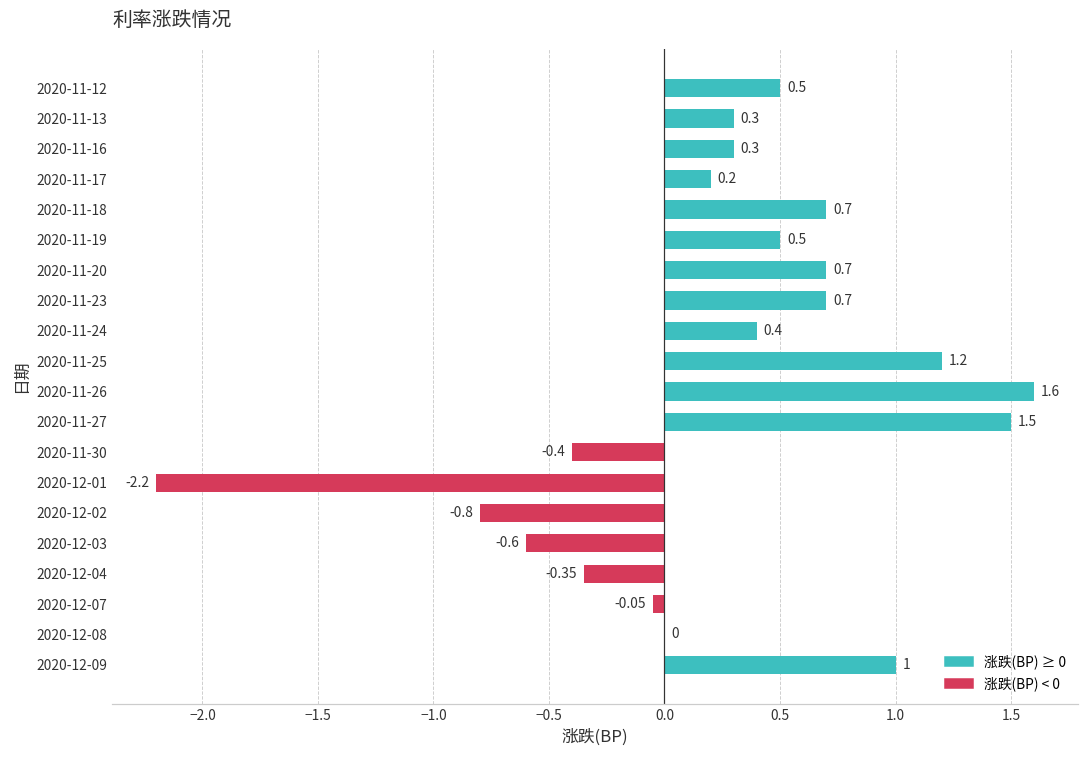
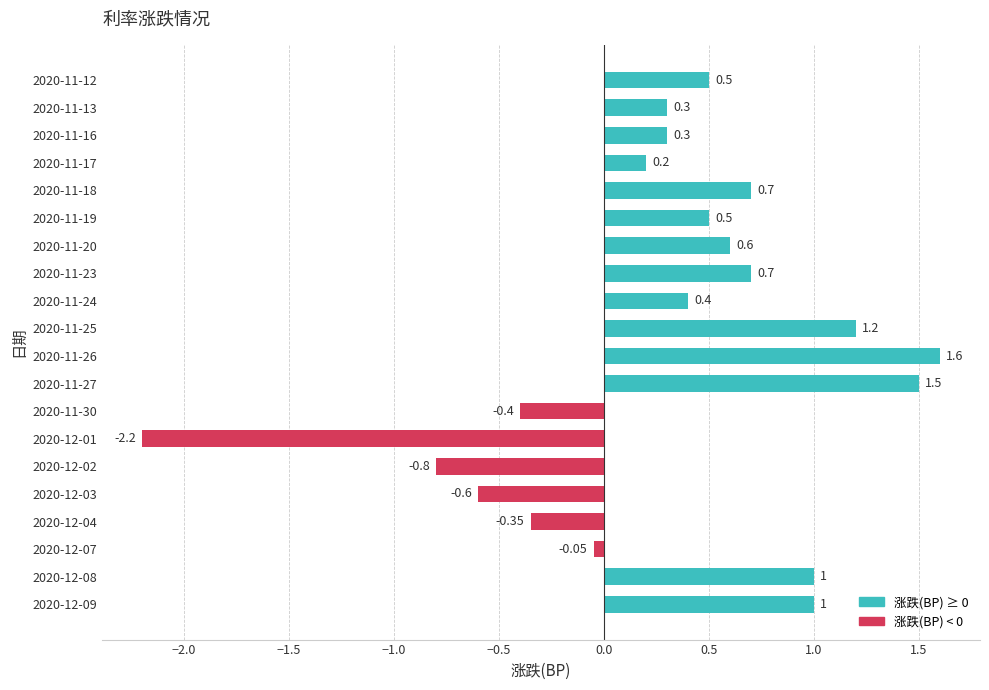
2020-11-20: 0.7 -> 0.6
2020-12-08: 0 -> 1
